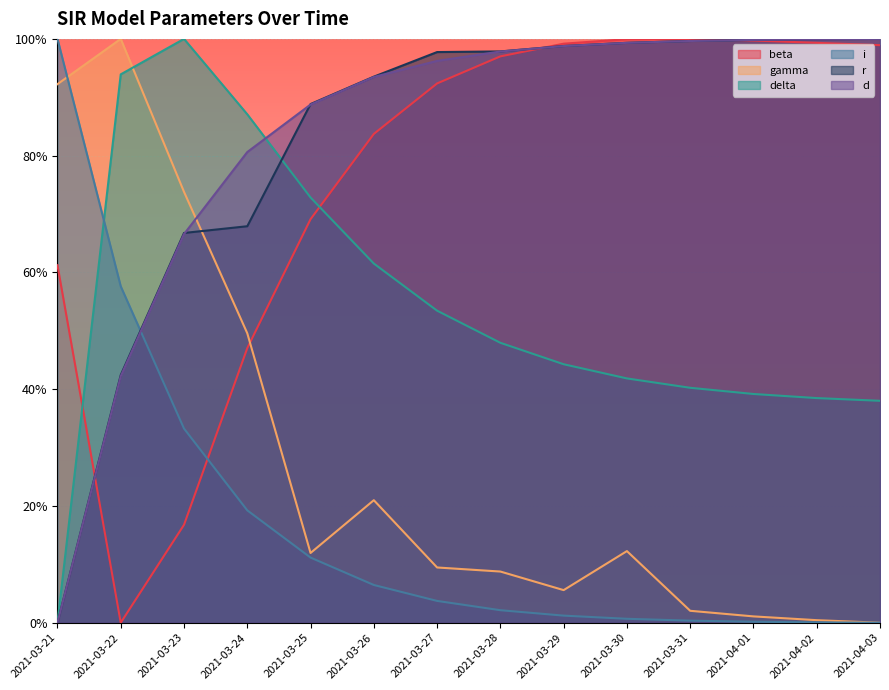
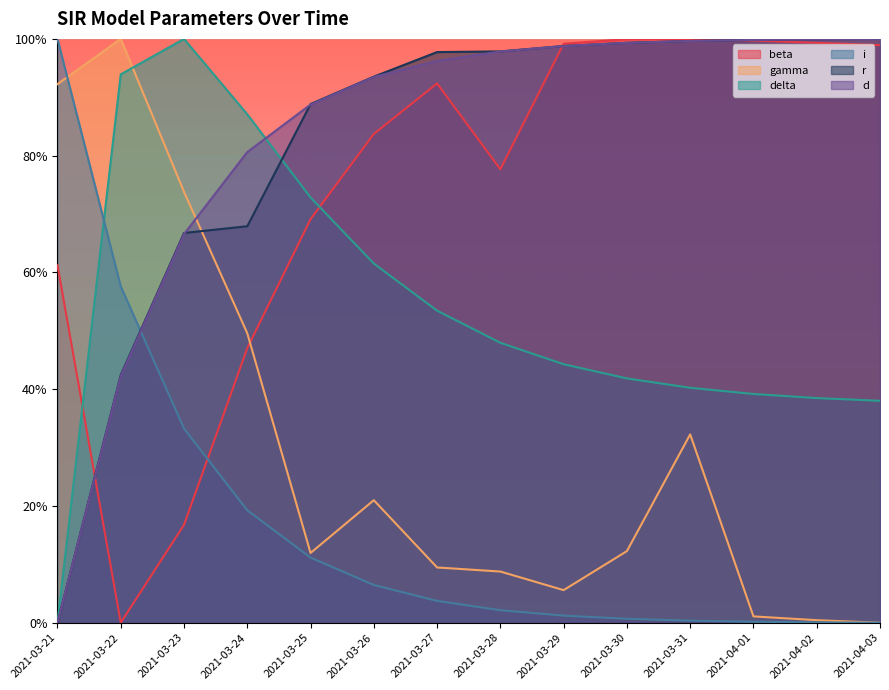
beta, 2021-03-28: 97% -> 78%
gamma, 2021-03-31: 2% -> 32%
